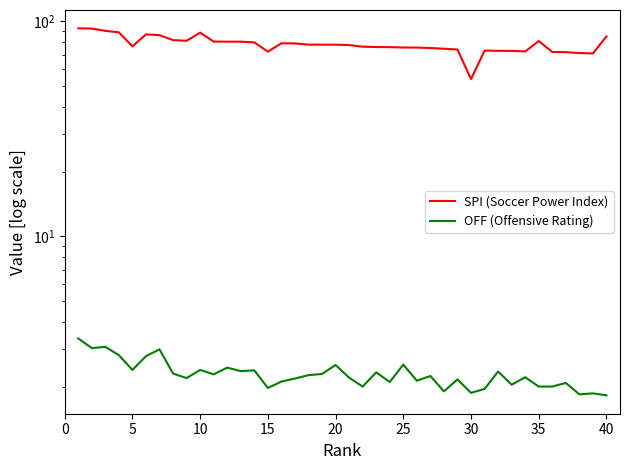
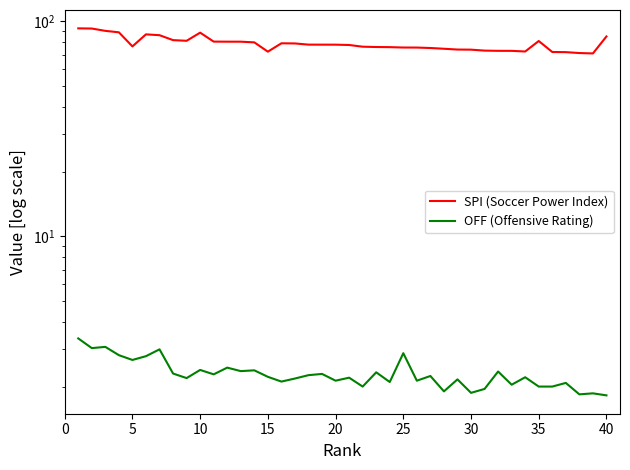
OFF (Offensive Rating), 5: 2.4 -> 2.7
OFF (Offensive Rating), 15: 2.0 -> 2.2
OFF (Offensive Rating), 20: 2.5 -> 2.1
OFF (Offensive Rating), 25: 2.5 -> 2.9
SPI (Soccer Power Index), 30: 54 -> 74
